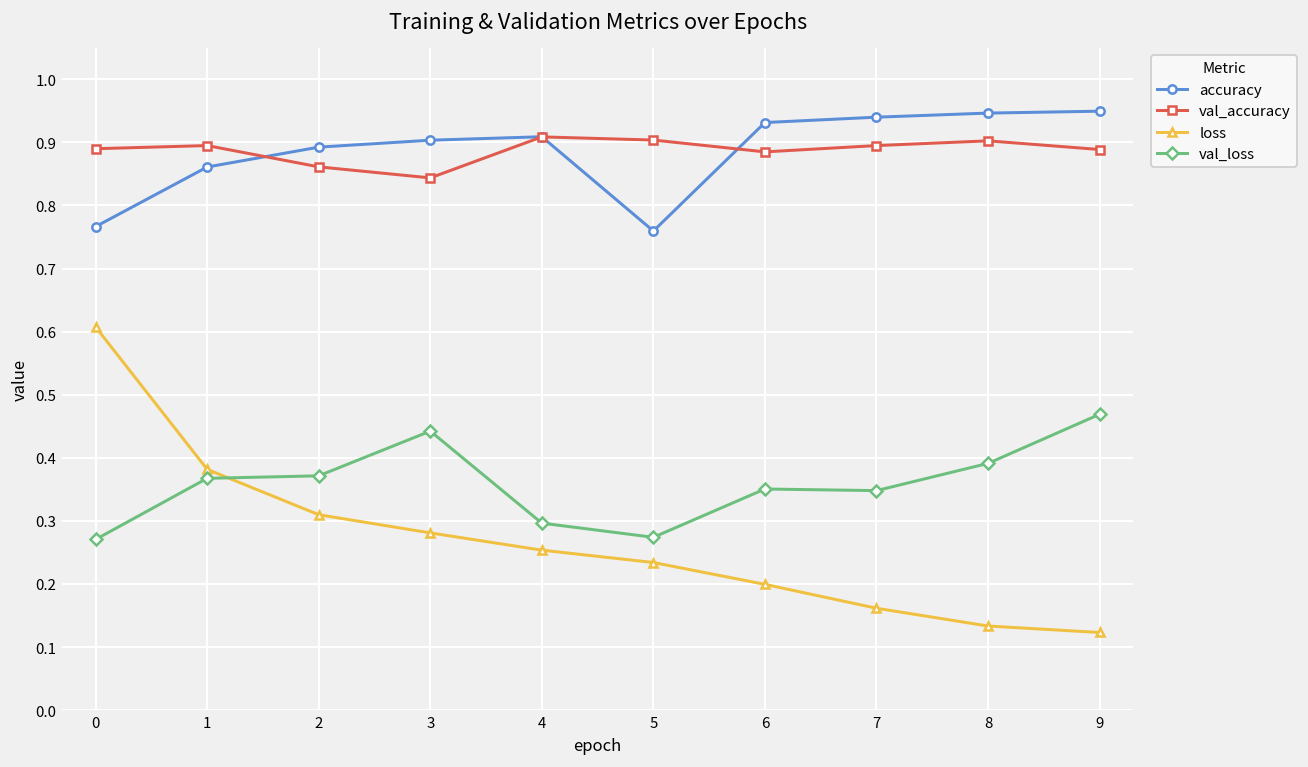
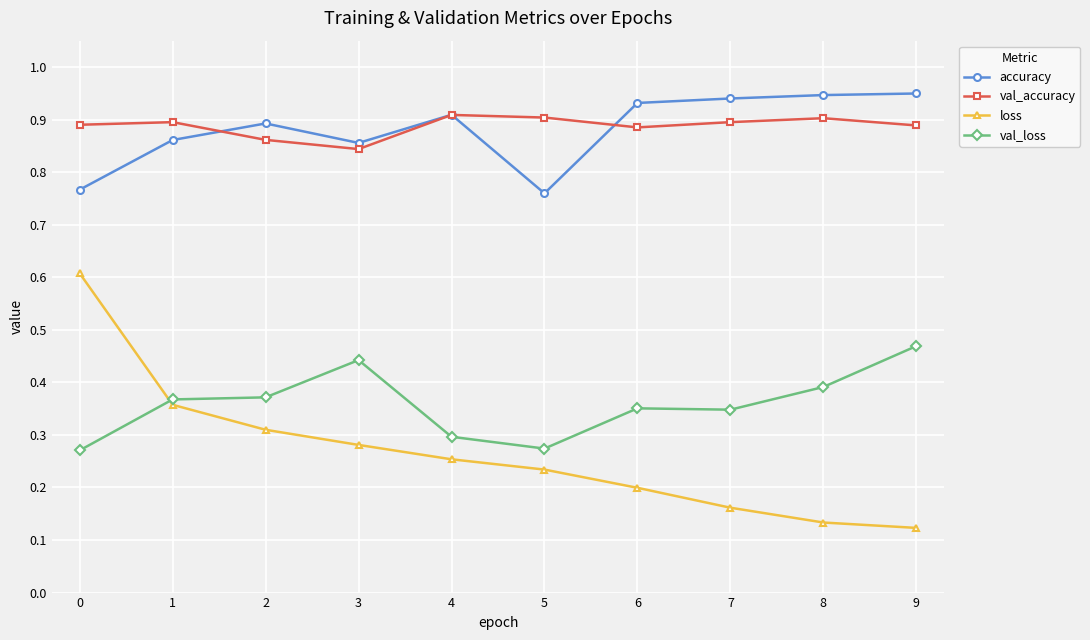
loss, 1: 0.38 -> 0.36
accuracy, 3: 0.90 -> 0.86
